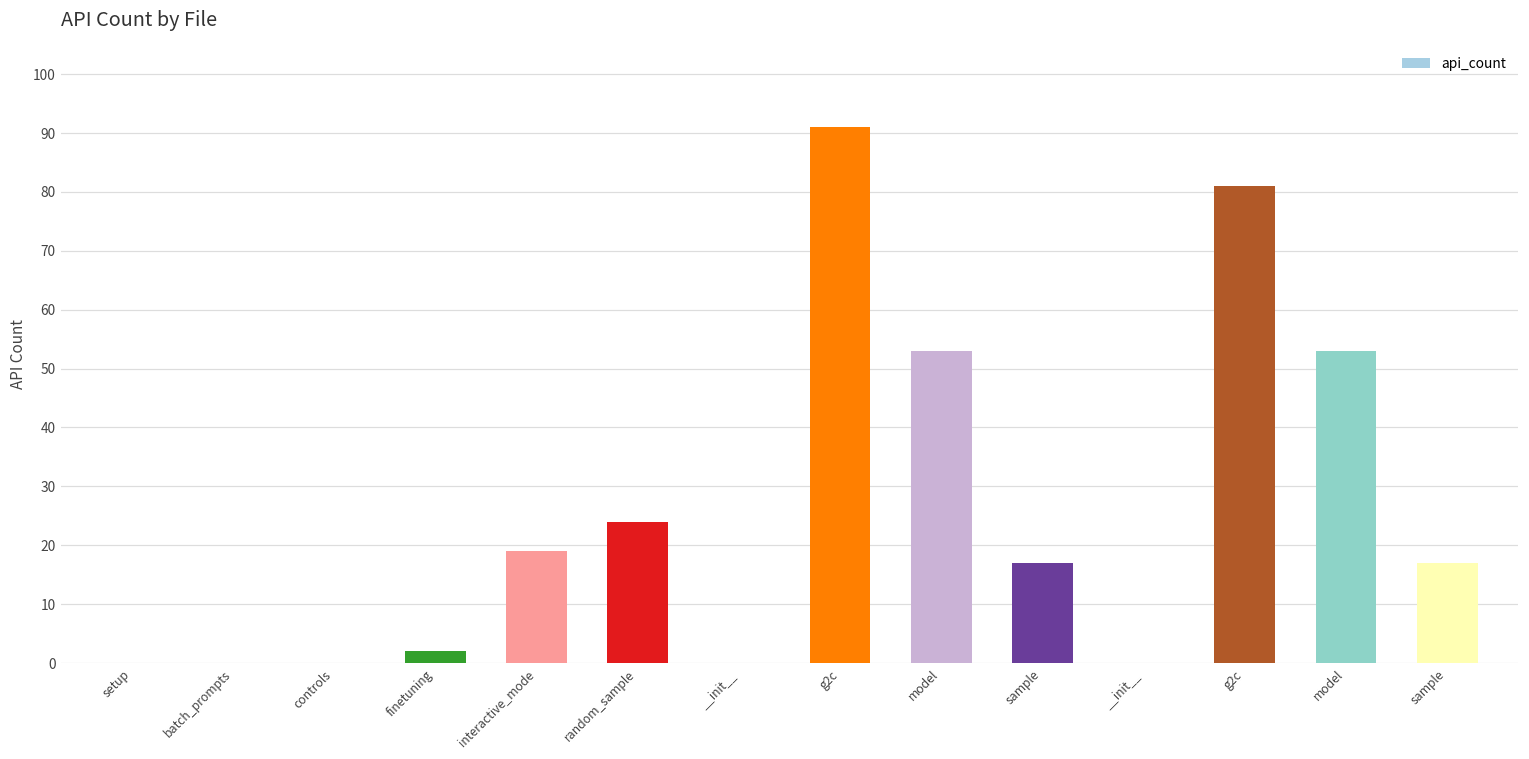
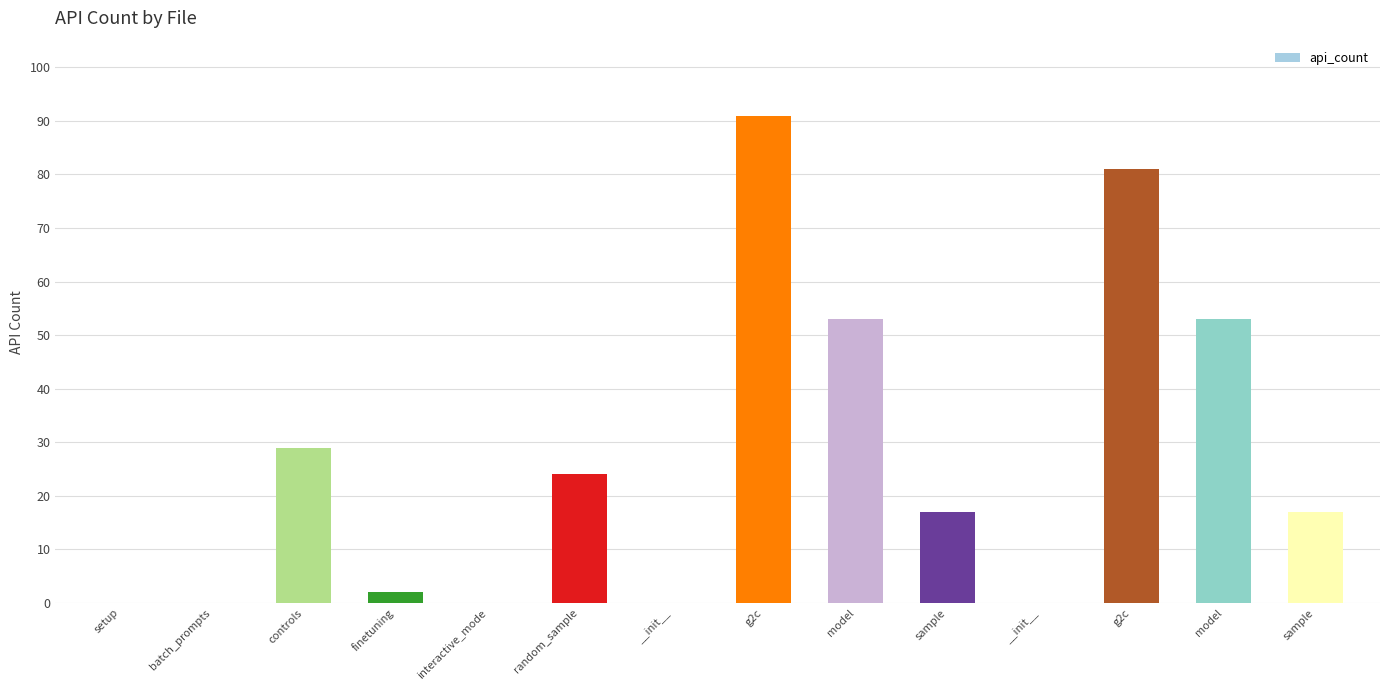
controls: 0 -> 29
interactive_mode: 19 -> 0
